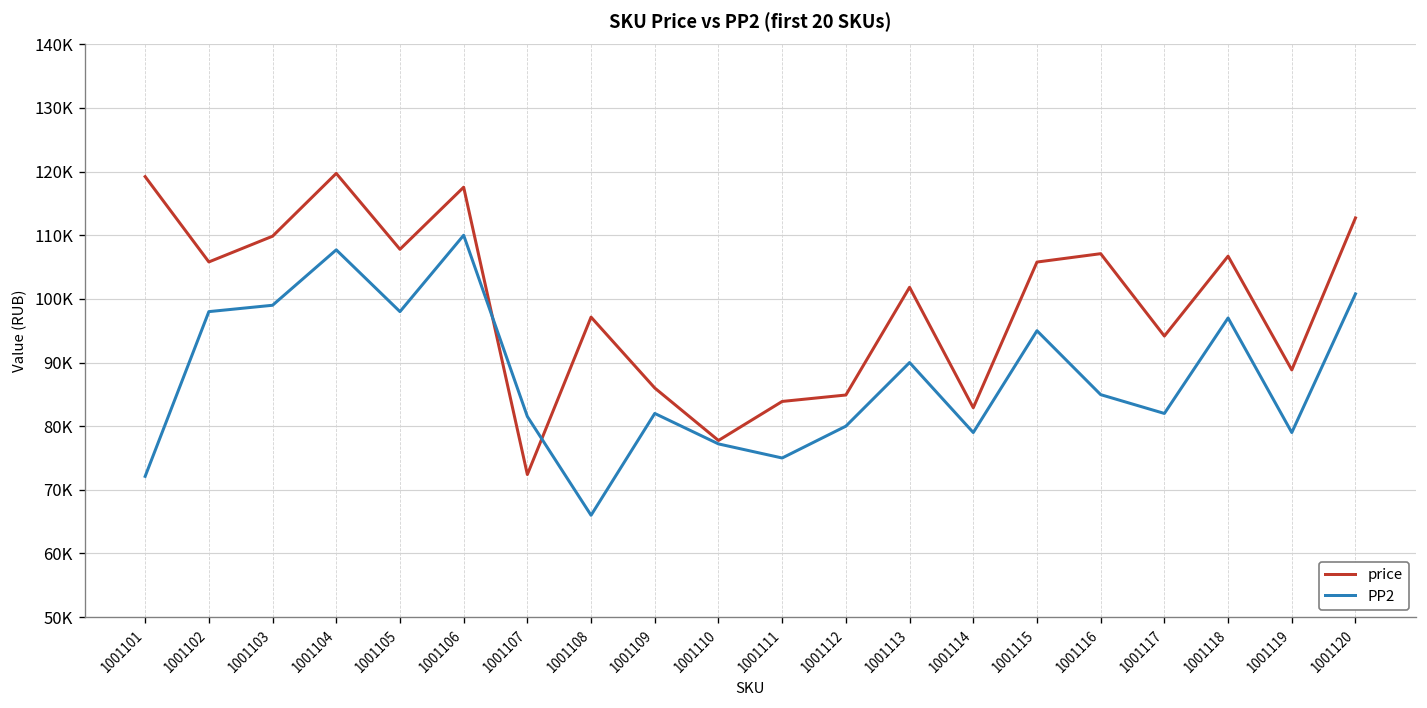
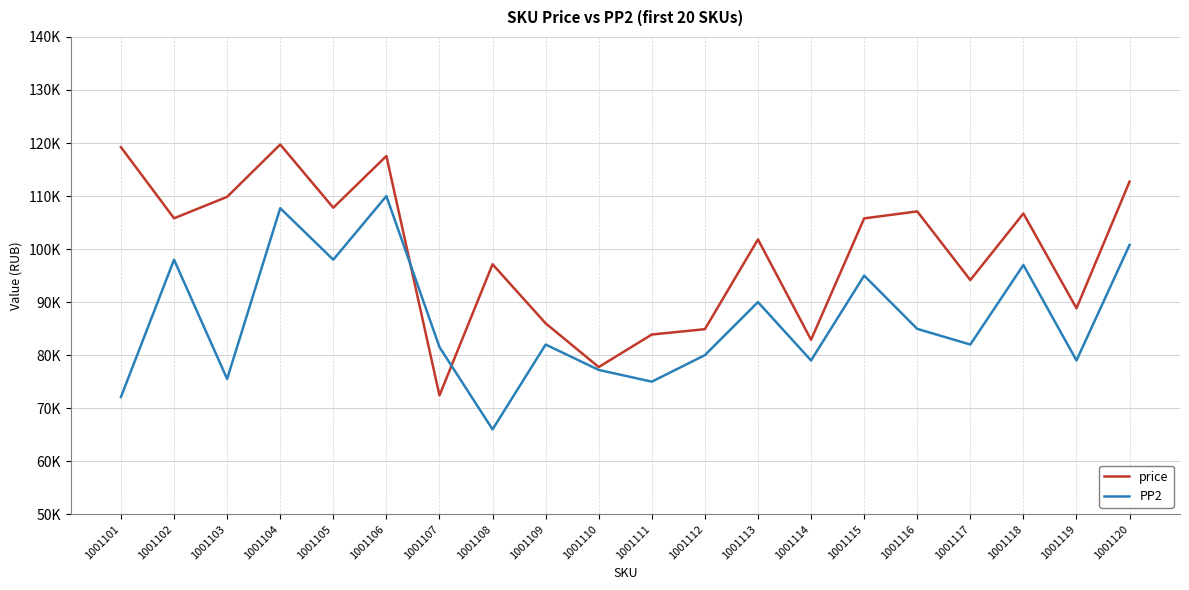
PP2, 1001103: 99000 -> 76000
